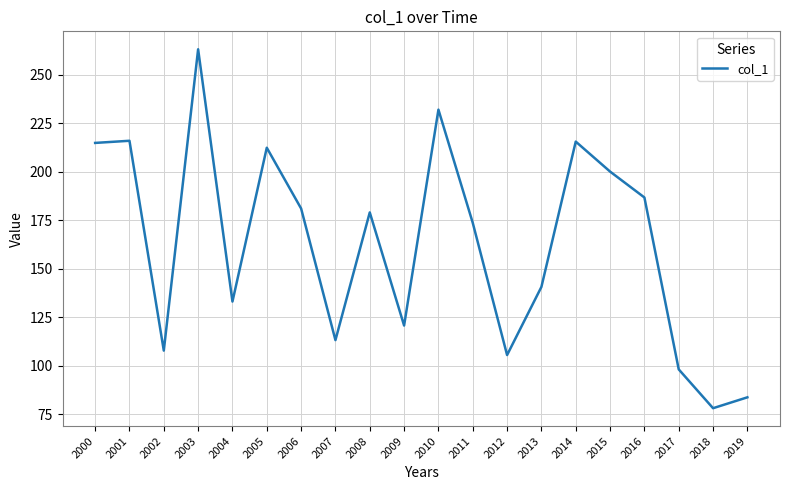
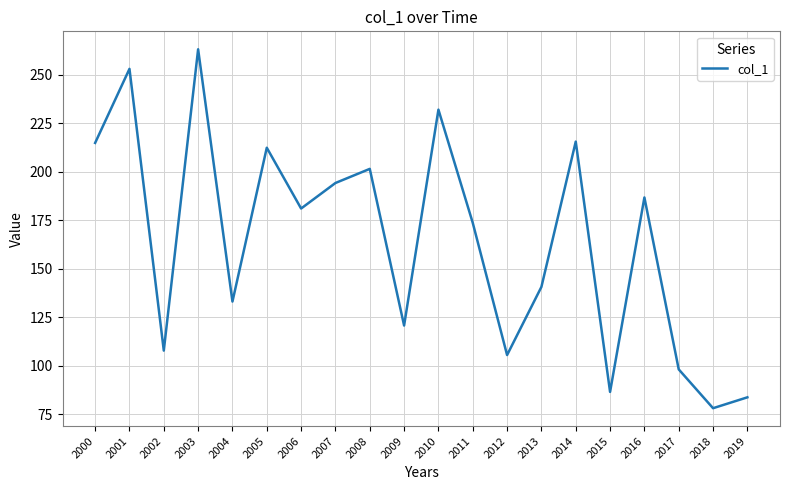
2001: 216 -> 253
2007: 113 -> 194
2008: 179 -> 201
2015: 200 -> 86
